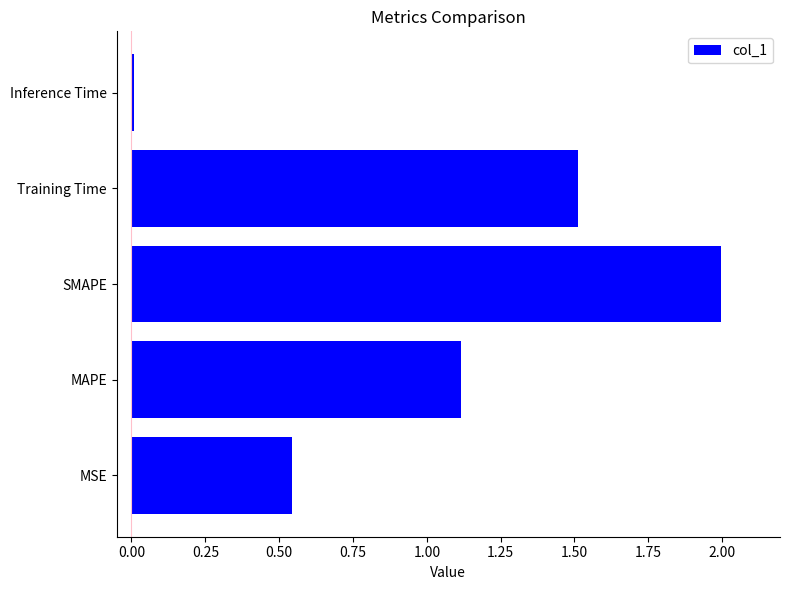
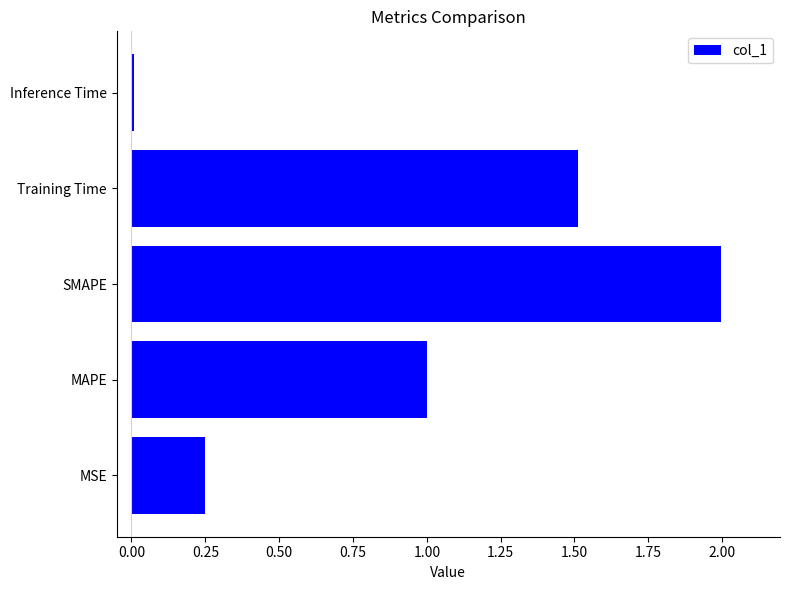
MAPE: 1.12 -> 1.00
MSE: 0.54 -> 0.25
